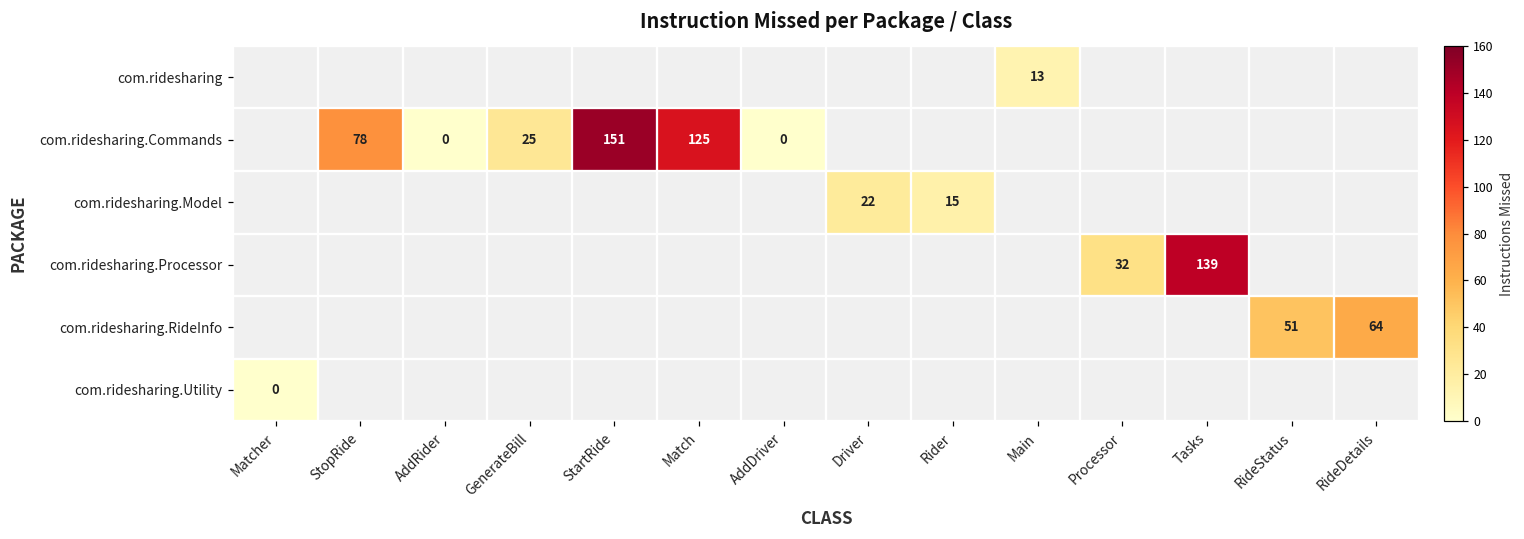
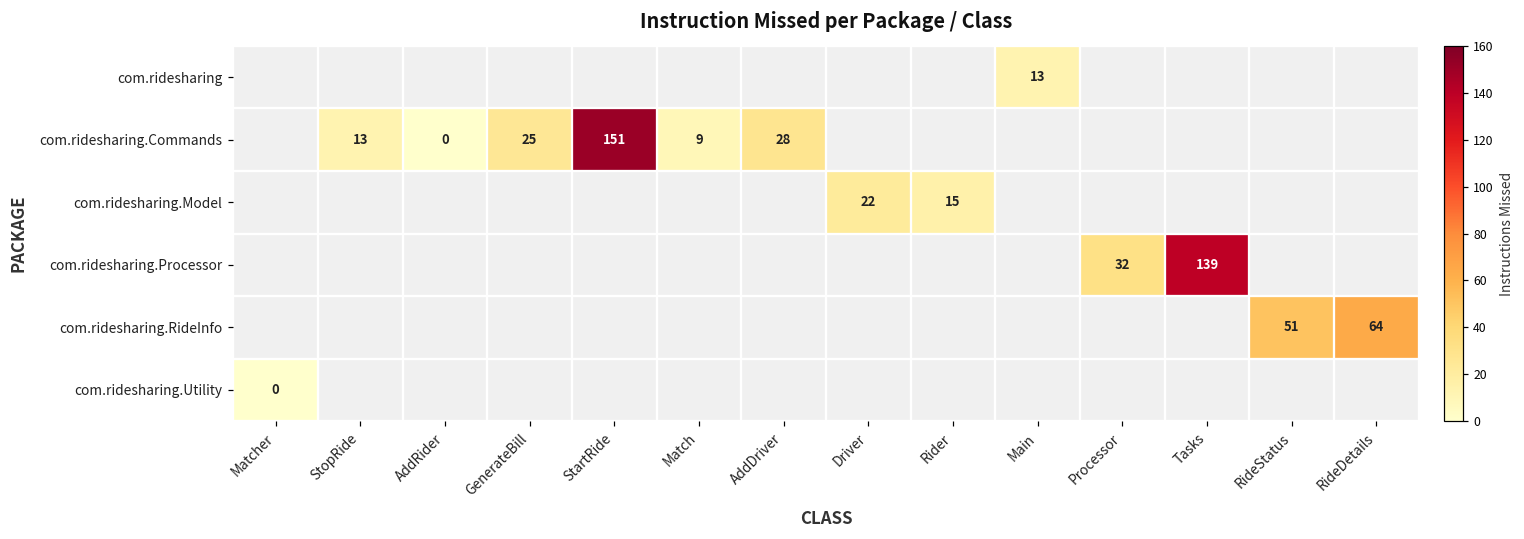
com.ridesharing.Commands, StopRide: 78 -> 13
com.ridesharing.Commands, Match: 125 -> 9
com.ridesharing.Commands, AddDriver: 0 -> 28
